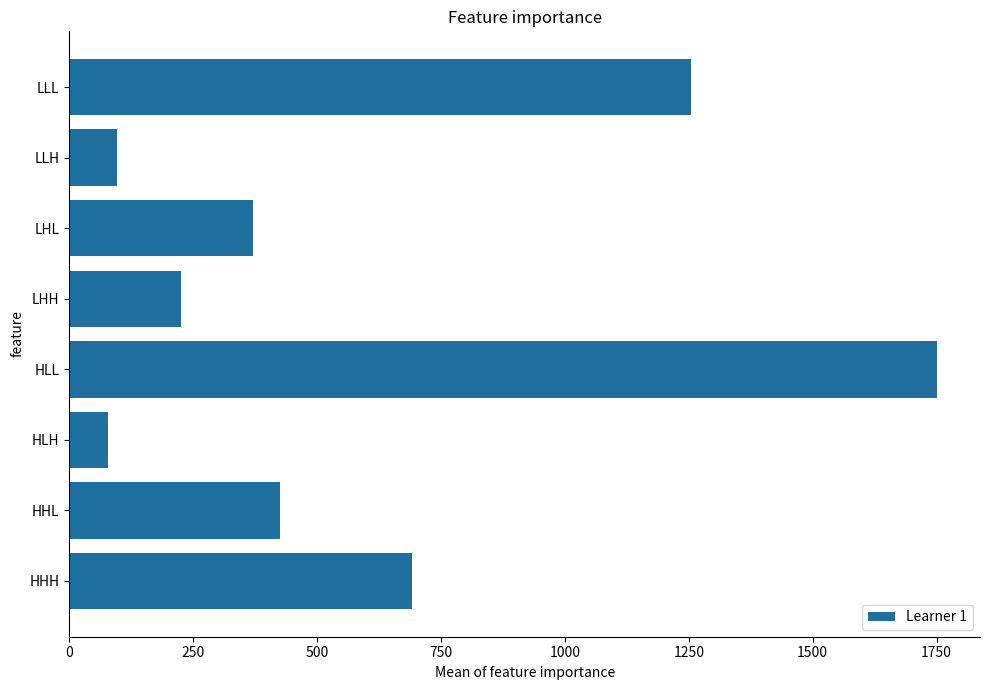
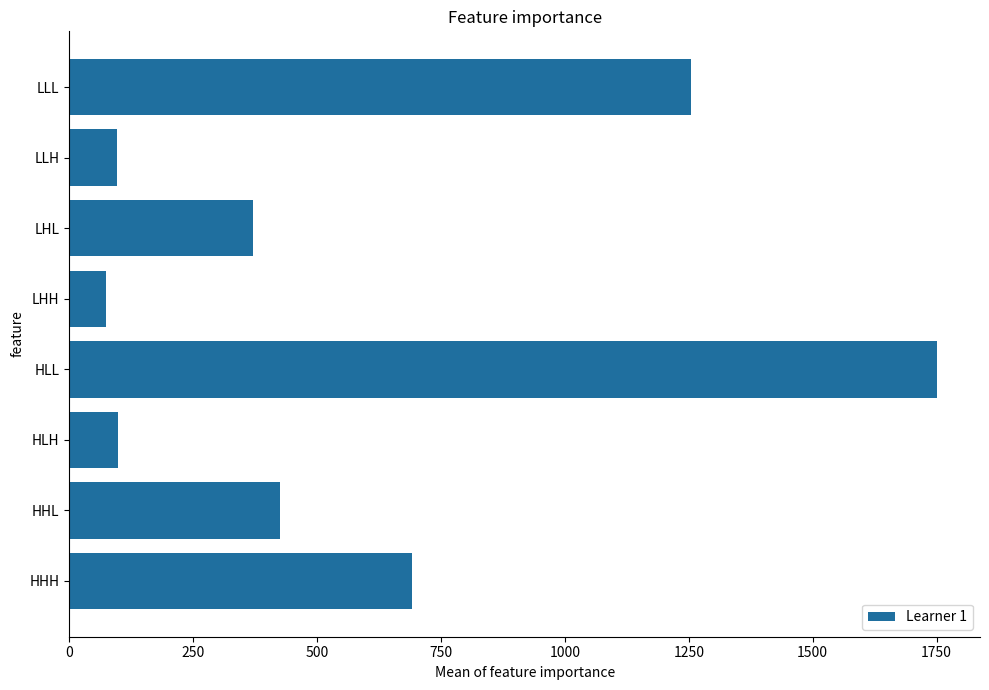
LHH: 230 -> 70
HLH: 80 -> 100
